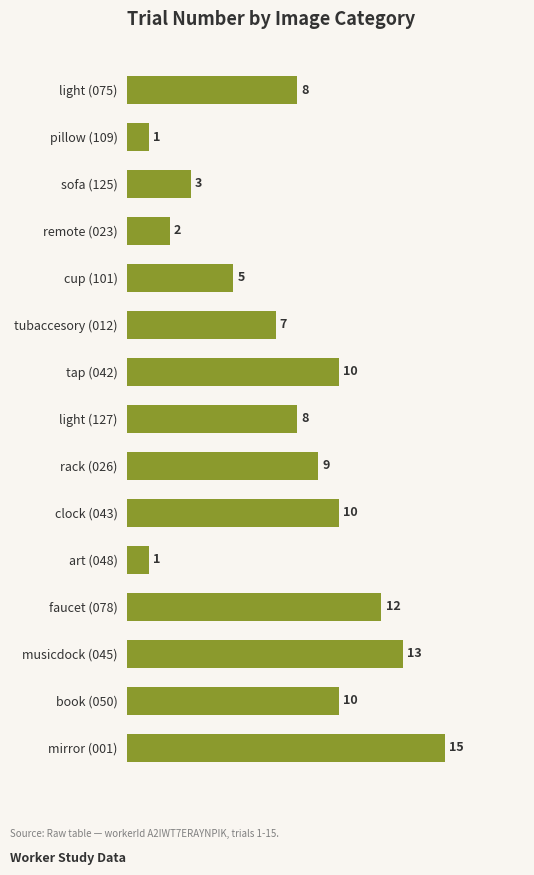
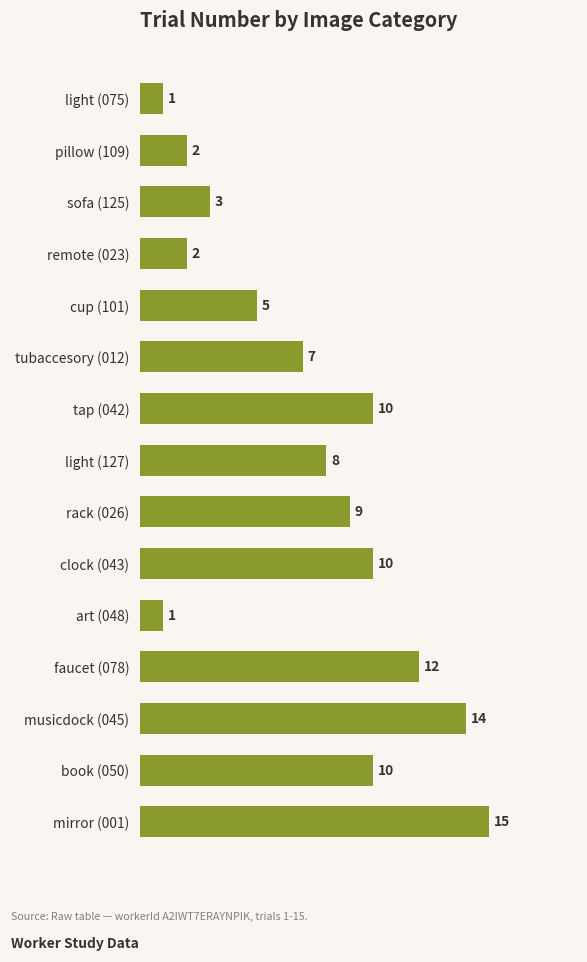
light (075): 8 -> 1
pillow (109): 1 -> 2
musicdock (045): 13 -> 14
